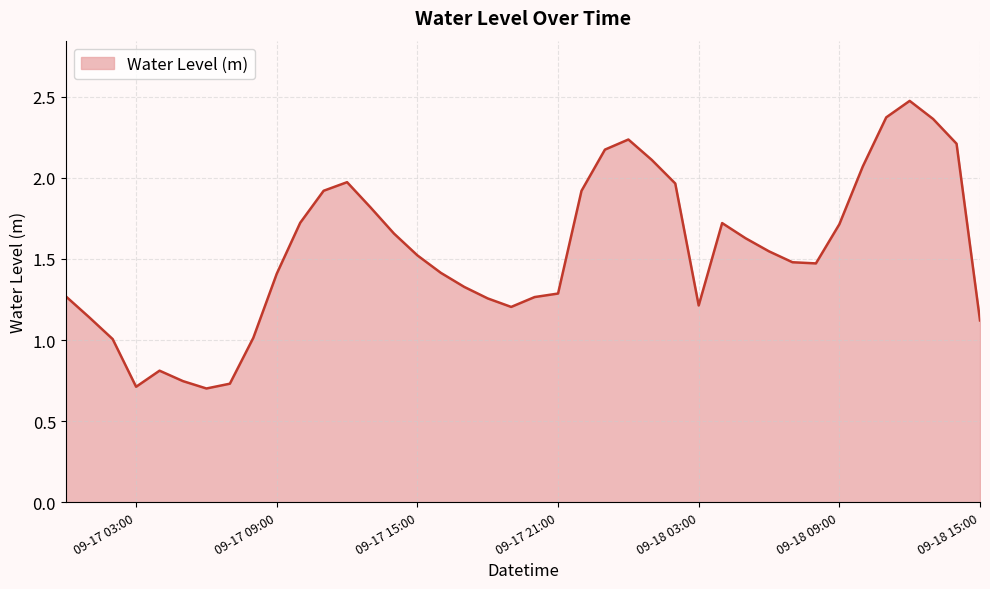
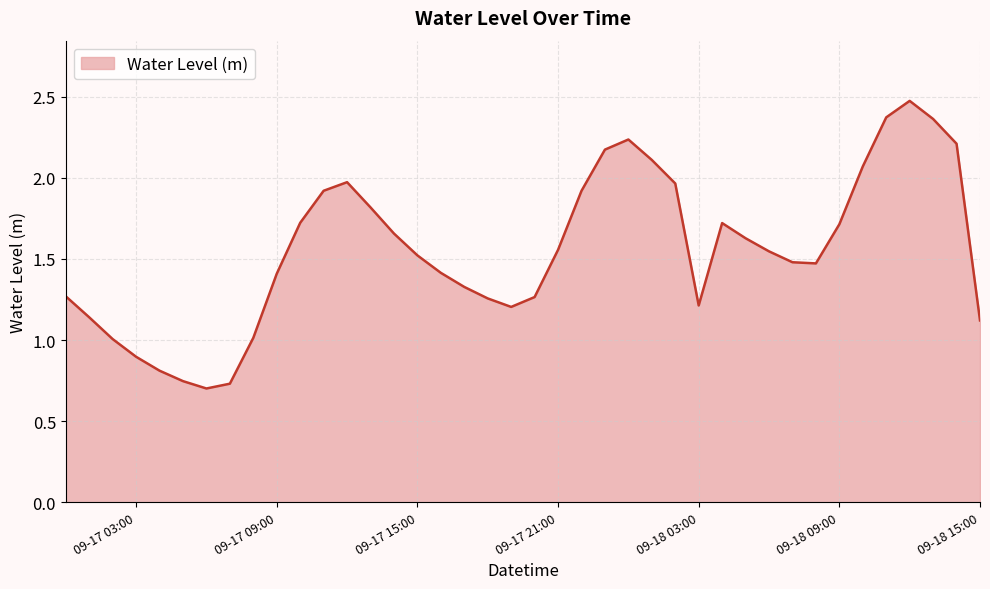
09-17 03:00: 0.71 -> 0.90
09-17 21:00: 1.29 -> 1.56
